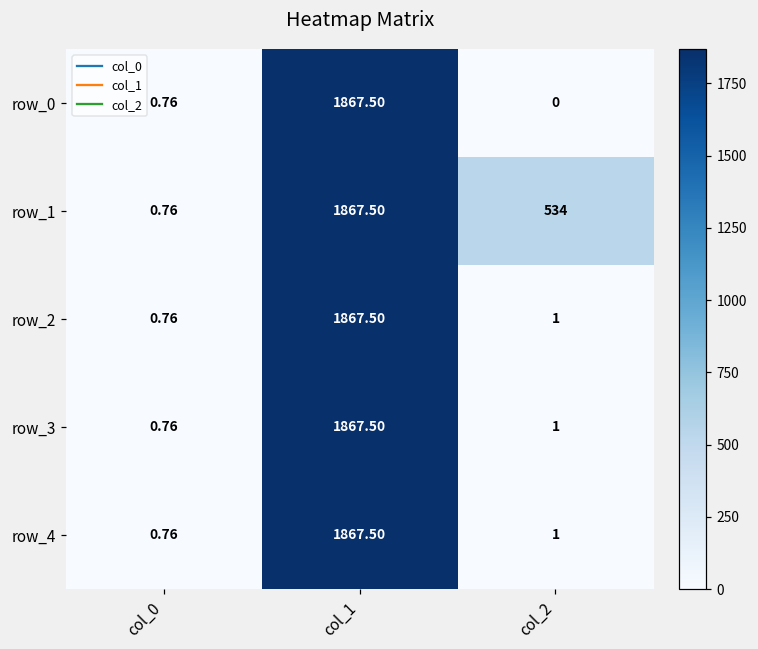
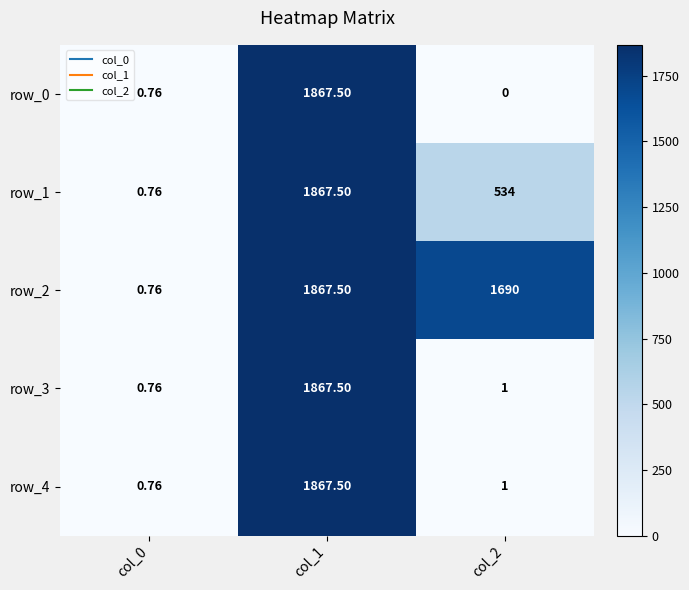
row_2, col_2: 1 -> 1690
